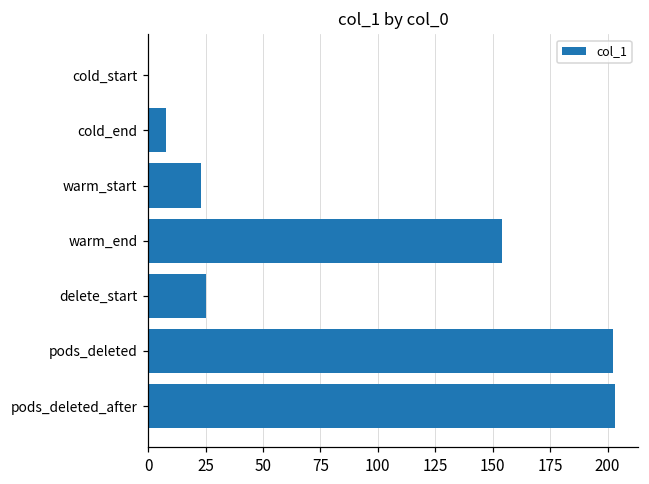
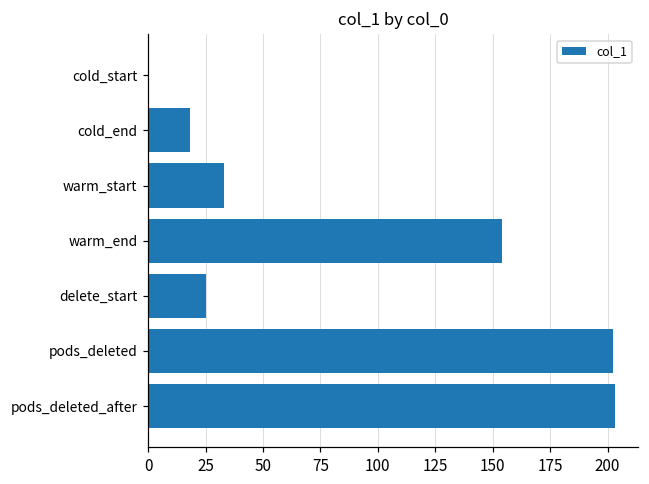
cold_end: 8 -> 18
warm_start: 23 -> 33
